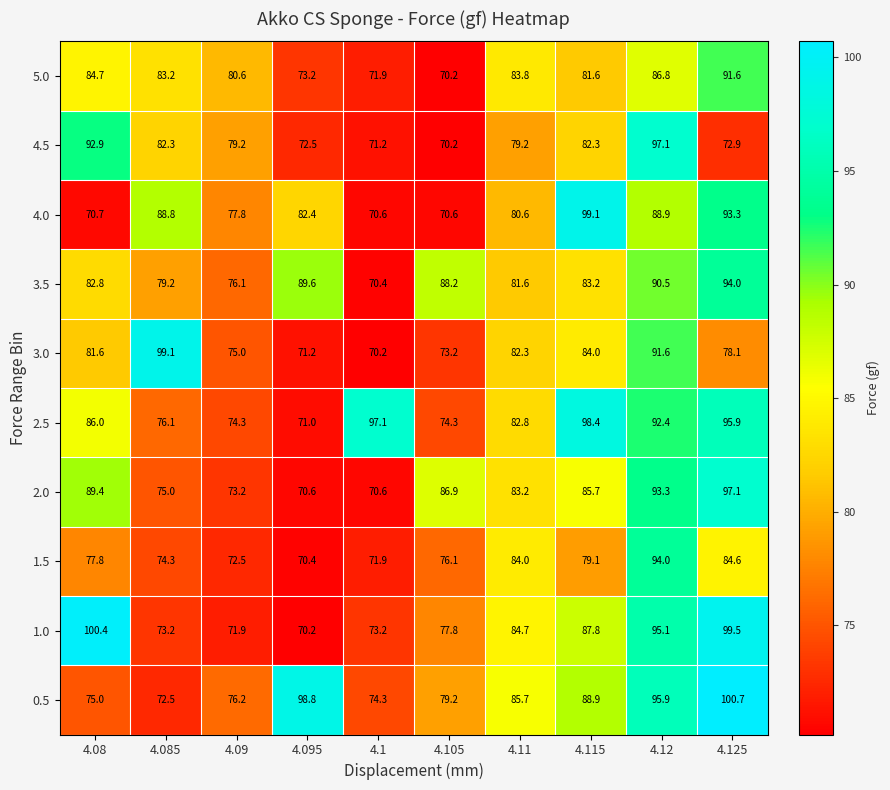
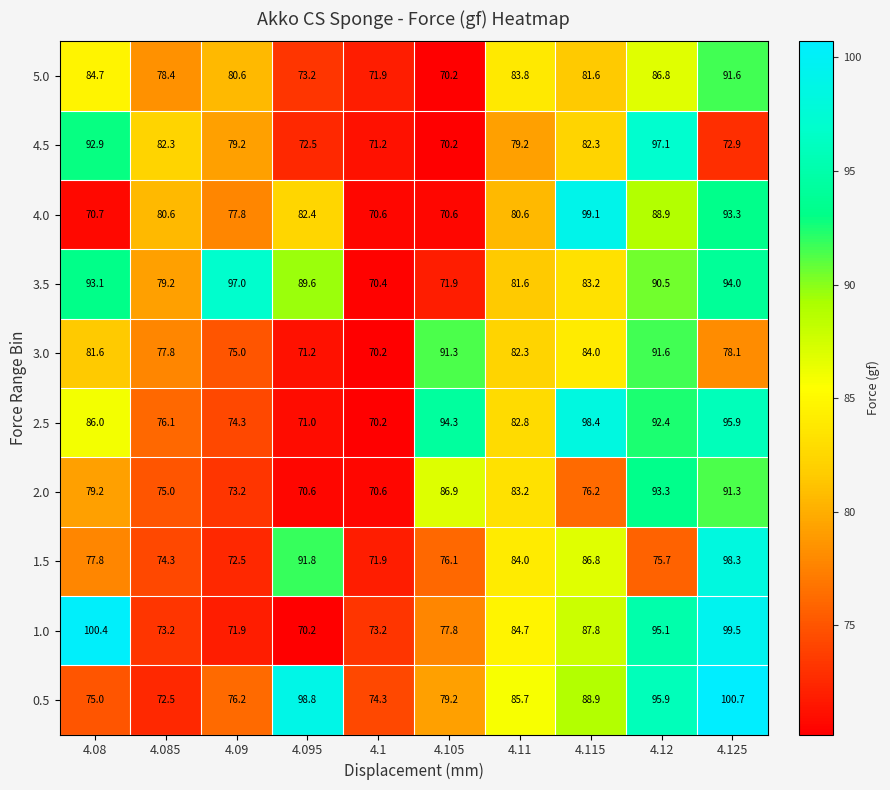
5.0, 4.085: 83.2 -> 78.4
4.0, 4.085: 88.8 -> 80.6
3.5, 4.08: 82.8 -> 93.1
3.5, 4.09: 76.1 -> 97.0
3.5, 4.105: 88.2 -> 71.9
3.0, 4.085: 99.1 -> 77.8
3.0, 4.105: 73.2 -> 91.3
2.5, 4.1: 97.1 -> 70.2
2.5, 4.105: 74.3 -> 94.3
2.0, 4.08: 89.4 -> 79.2
2.0, 4.115: 85.7 -> 76.2
2.0, 4.125: 97.1 -> 91.3
1.5, 4.095: 70.4 -> 91.8
1.5, 4.115: 79.1 -> 86.8
1.5, 4.12: 94.0 -> 75.7
1.5, 4.125: 84.6 -> 98.3
